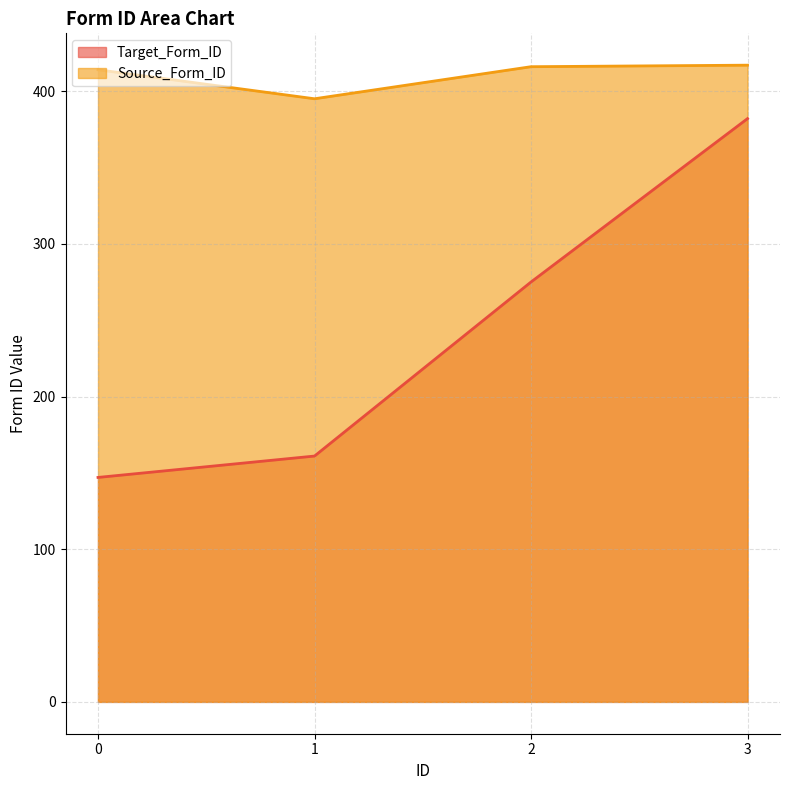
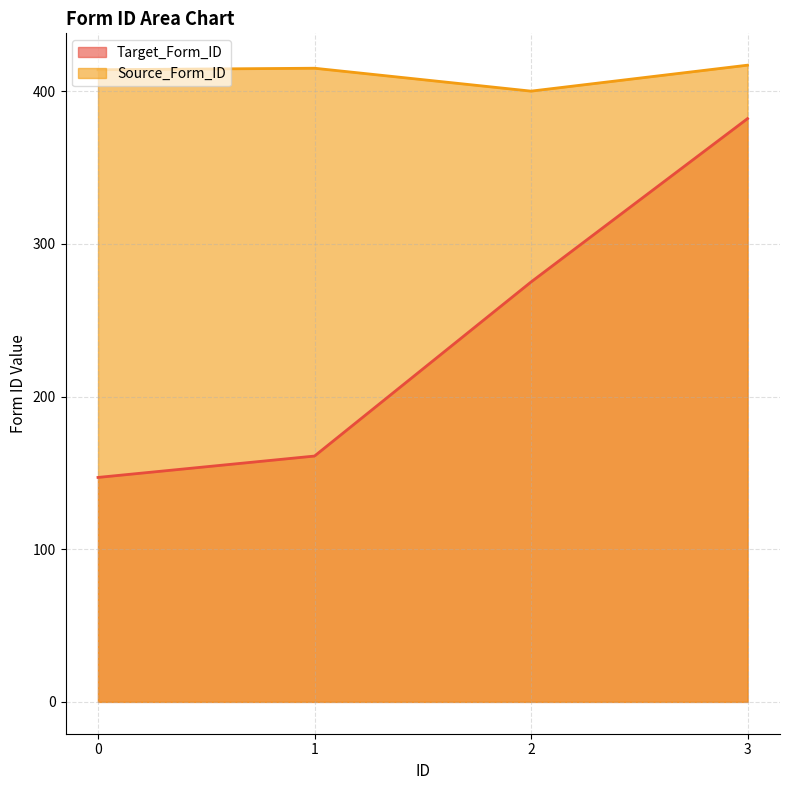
Source_Form_ID, 1: 395 -> 415
Source_Form_ID, 2: 416 -> 400
